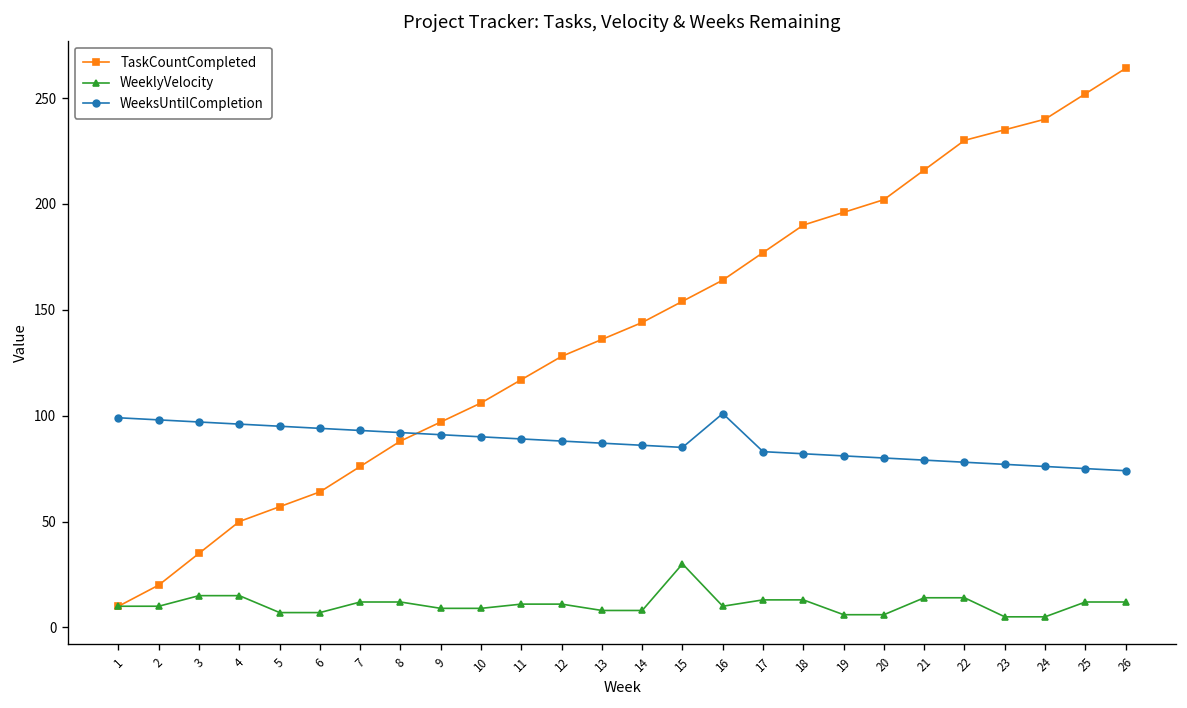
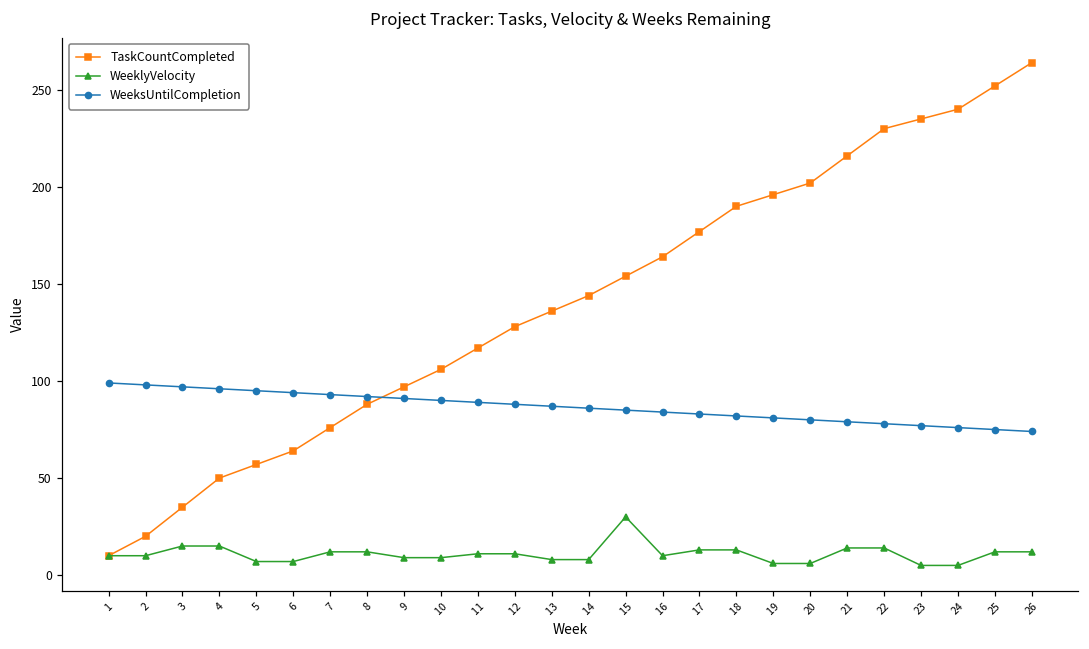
WeeksUntilCompletion, 16: 101 -> 84
